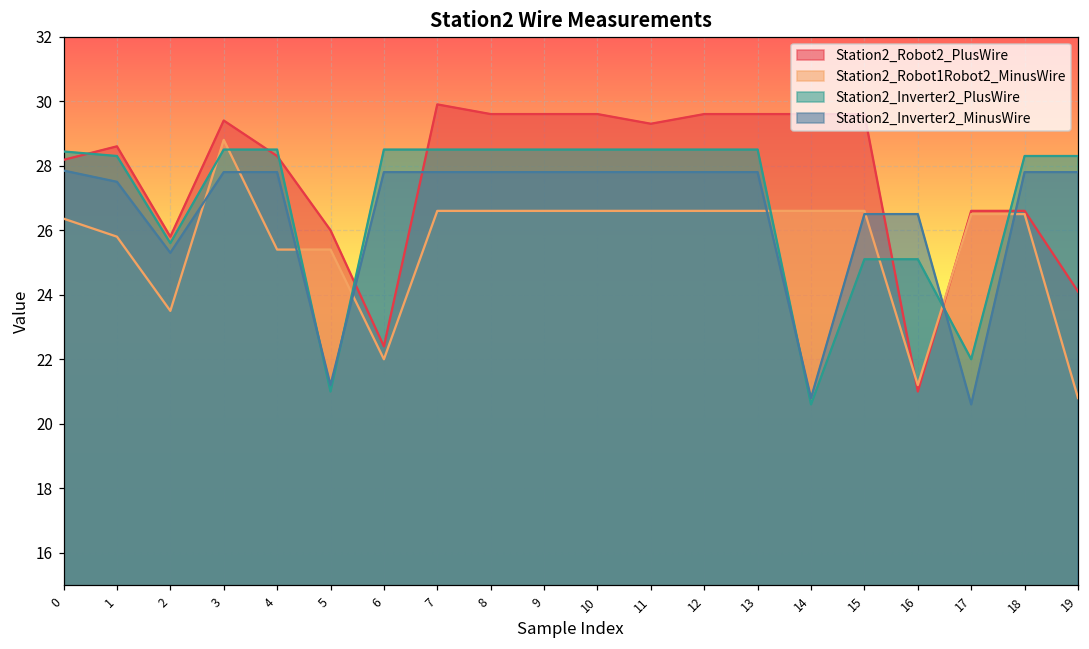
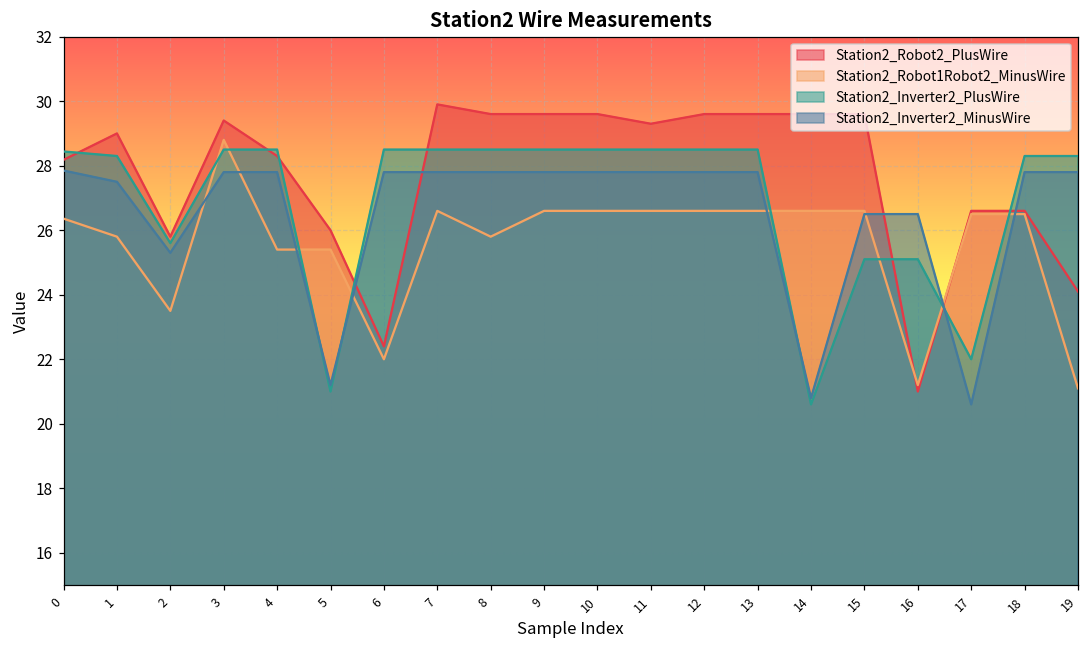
Station2_Robot2_PlusWire, 1: 28.6 -> 29.0
Station2_Robot1Robot2_MinusWire, 8: 26.6 -> 25.8
Station2_Robot1Robot2_MinusWire, 19: 20.8 -> 21.1
